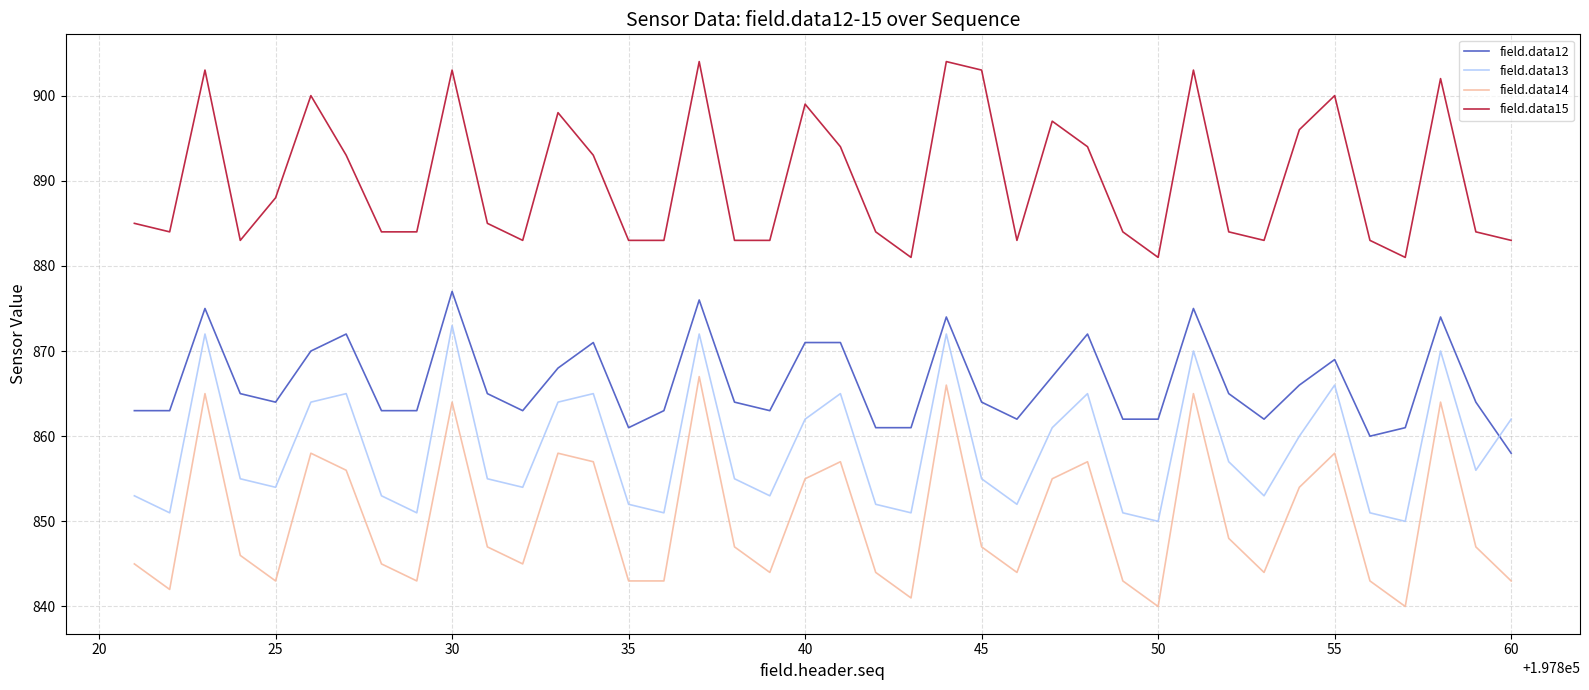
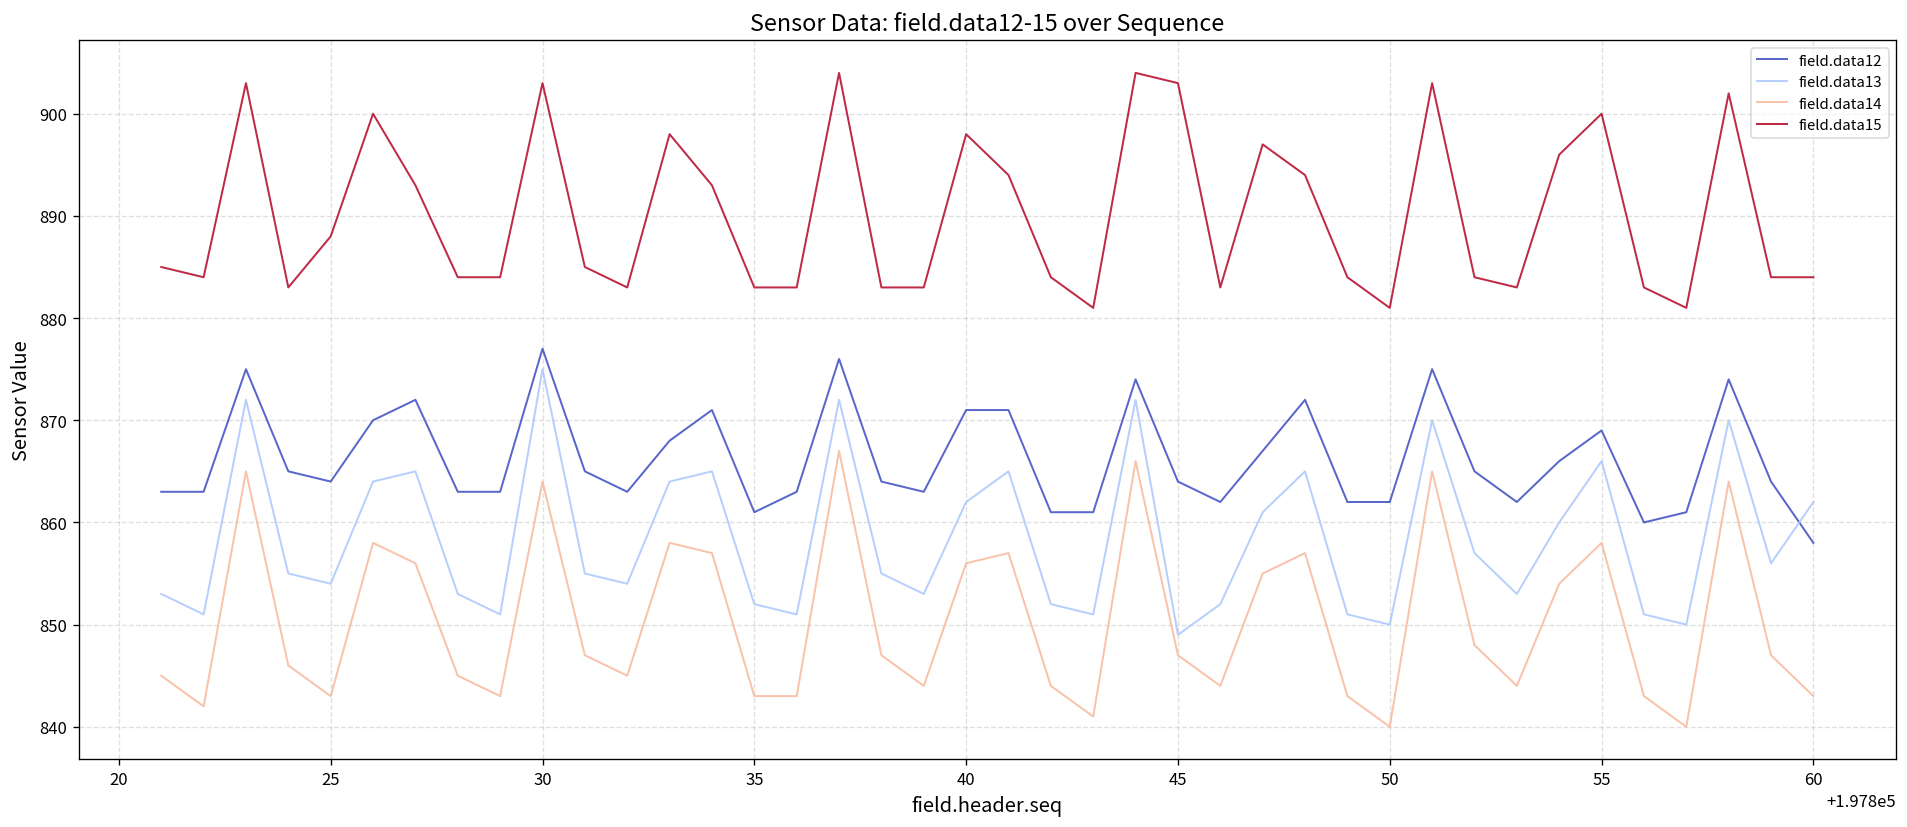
field.data13, 30: 873 -> 875
field.data14, 40: 855 -> 856
field.data15, 40: 899 -> 898
field.data13, 45: 855 -> 849
field.data15, 60: 883 -> 884
